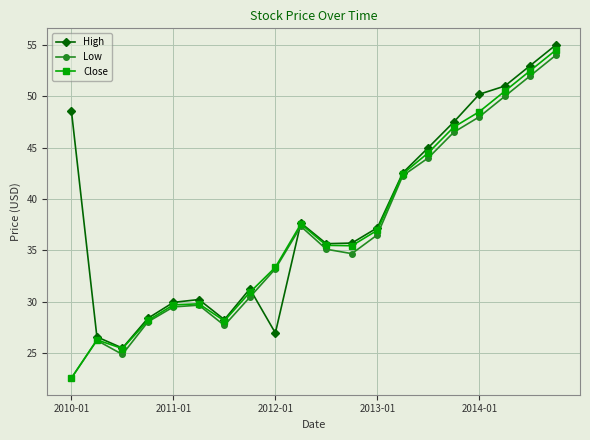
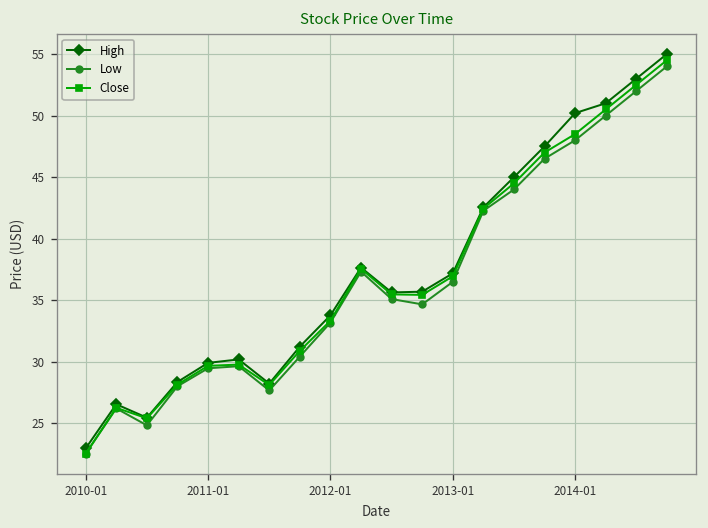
High, 2010-01: 48.6 -> 23.0
High, 2012-01: 26.9 -> 33.8
